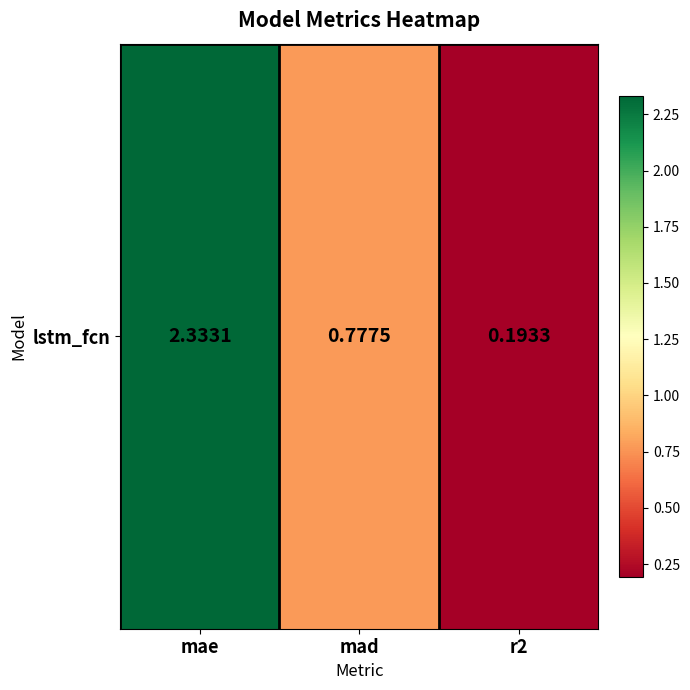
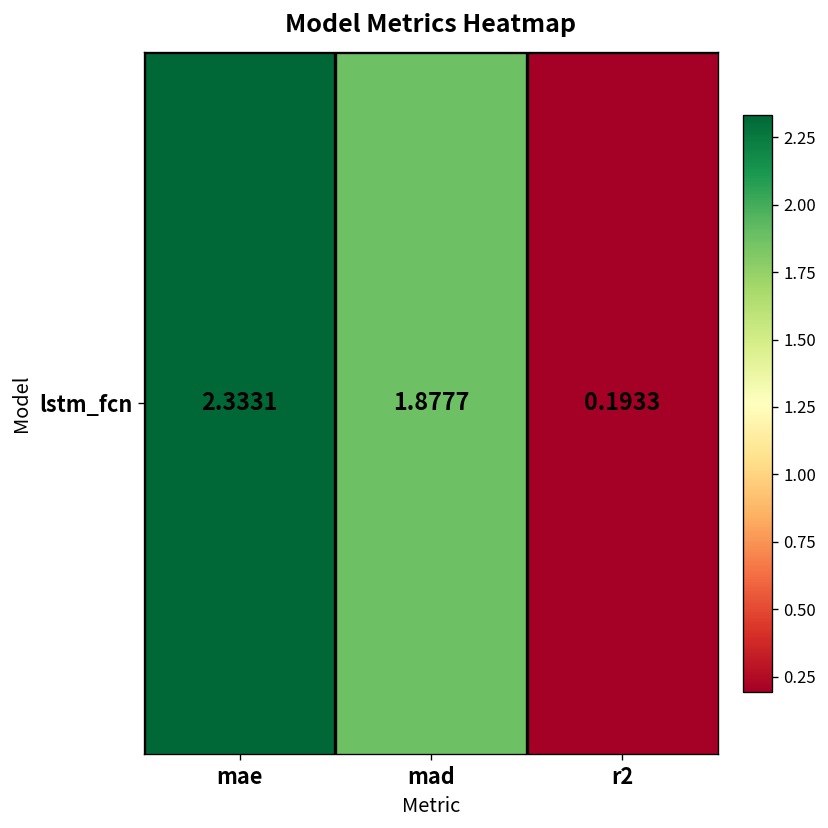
lstm_fcn, mad: 0.7775 -> 1.8777
